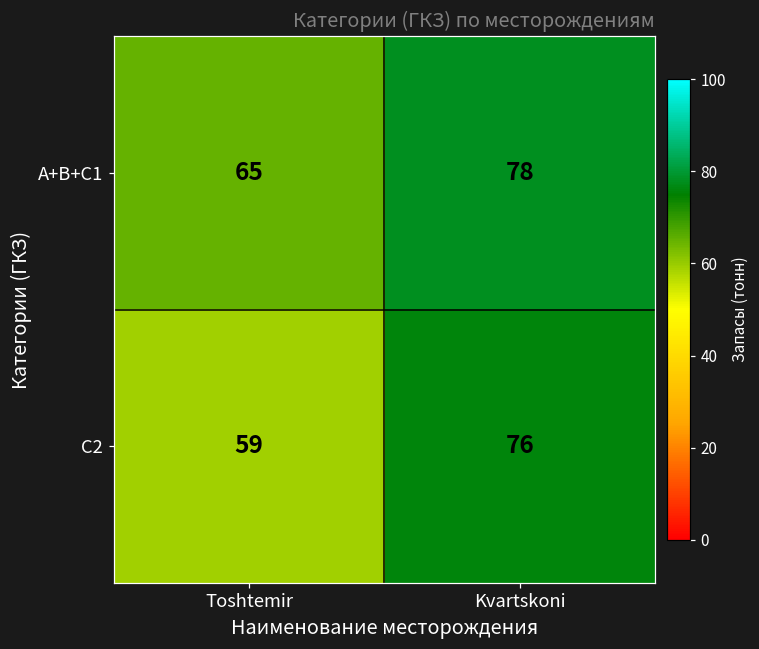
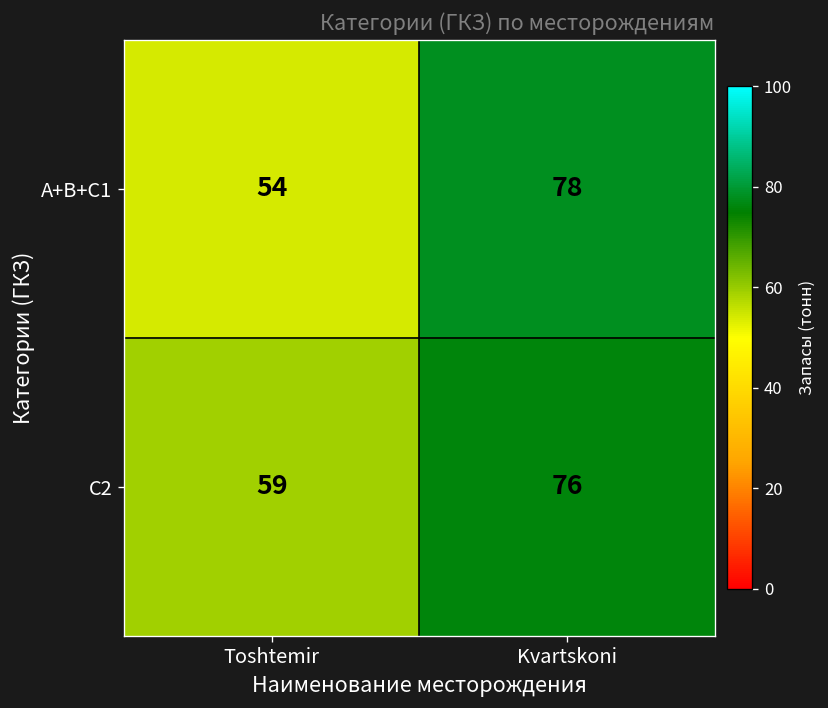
А+В+С1, Toshtemir: 65 -> 54
